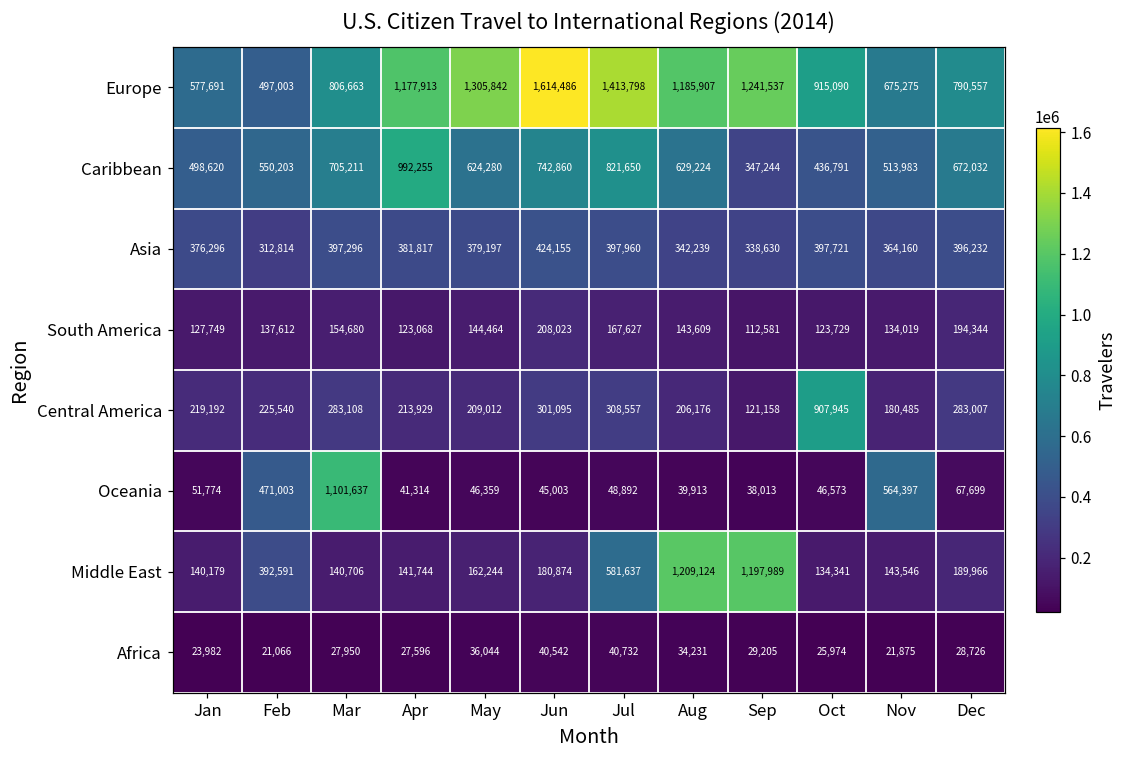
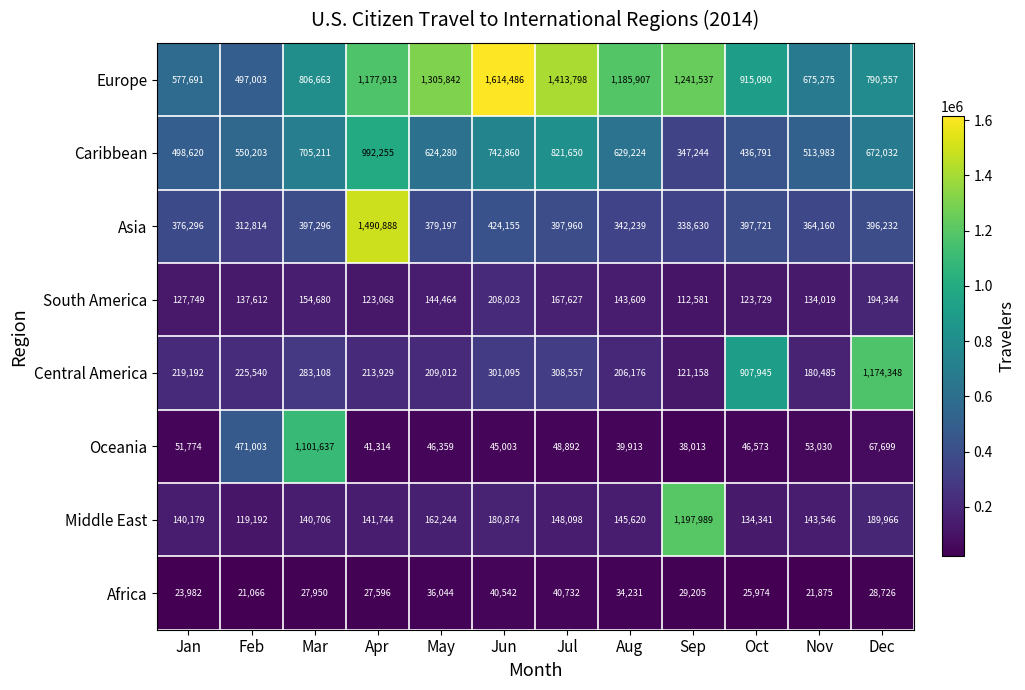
Asia, Apr: 381,817 -> 1,490,888
Central America, Dec: 283,007 -> 1,174,348
Oceania, Nov: 564,397 -> 53,030
Middle East, Feb: 392,591 -> 119,192
Middle East, Jul: 581,637 -> 148,098
Middle East, Aug: 1,209,124 -> 145,620
